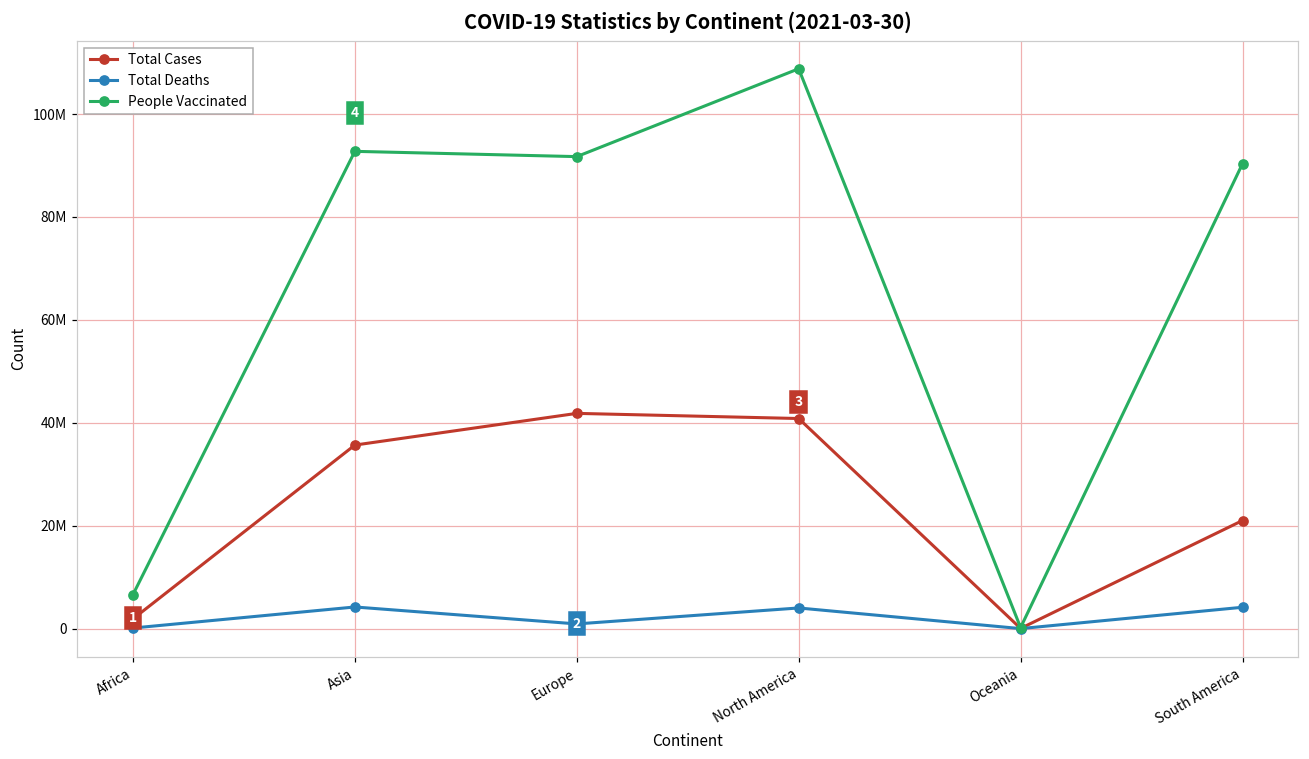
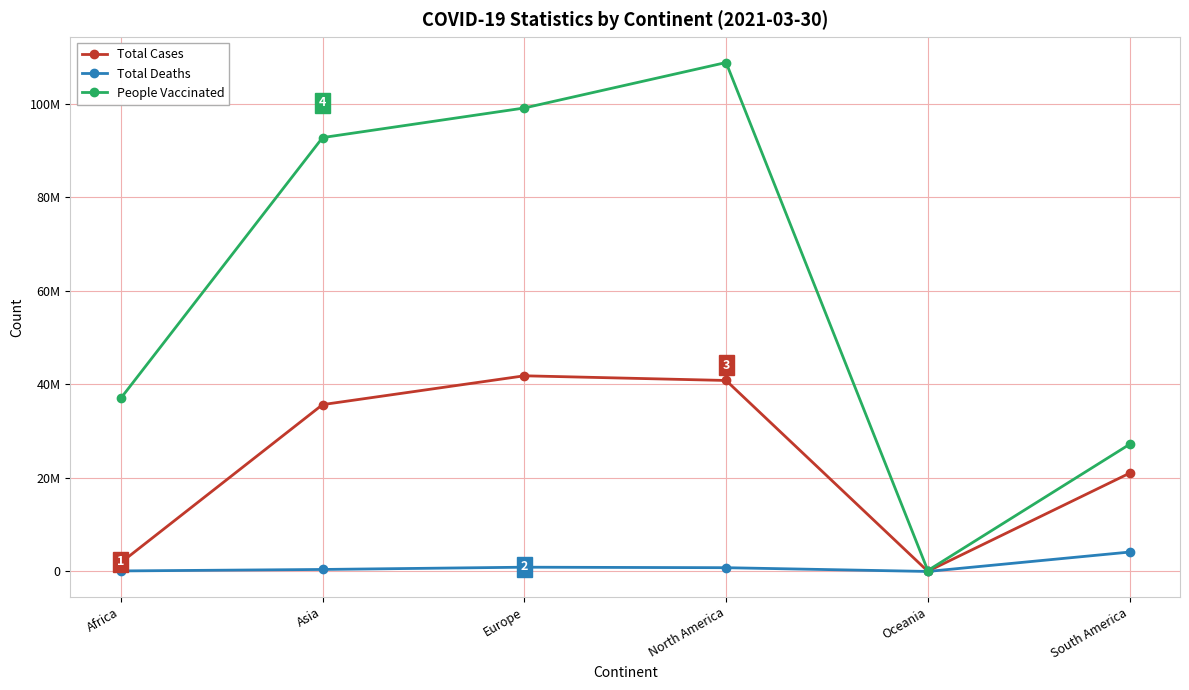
People Vaccinated, Africa: 7000000 -> 37000000
Total Deaths, Asia: 4000000 -> 0
People Vaccinated, Europe: 92000000 -> 99000000
Total Deaths, North America: 4000000 -> 1000000
People Vaccinated, South America: 90000000 -> 27000000
